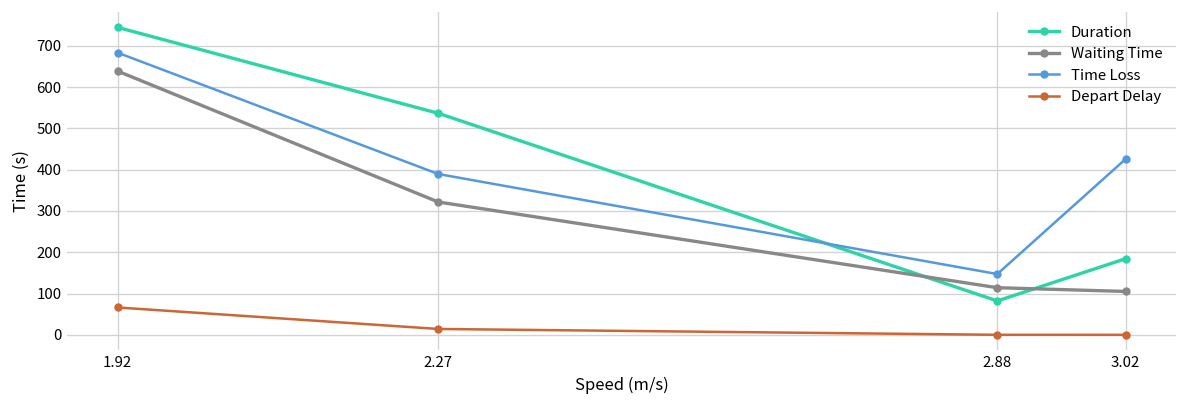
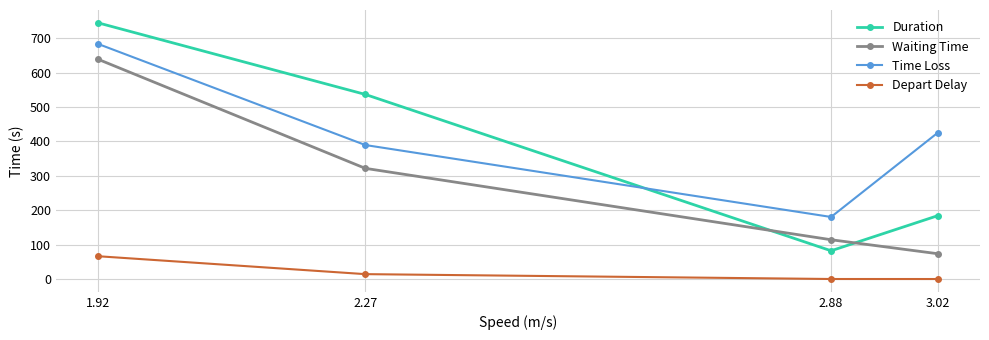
Time Loss, 2.88: 150 -> 180
Waiting Time, 3.02: 110 -> 70
